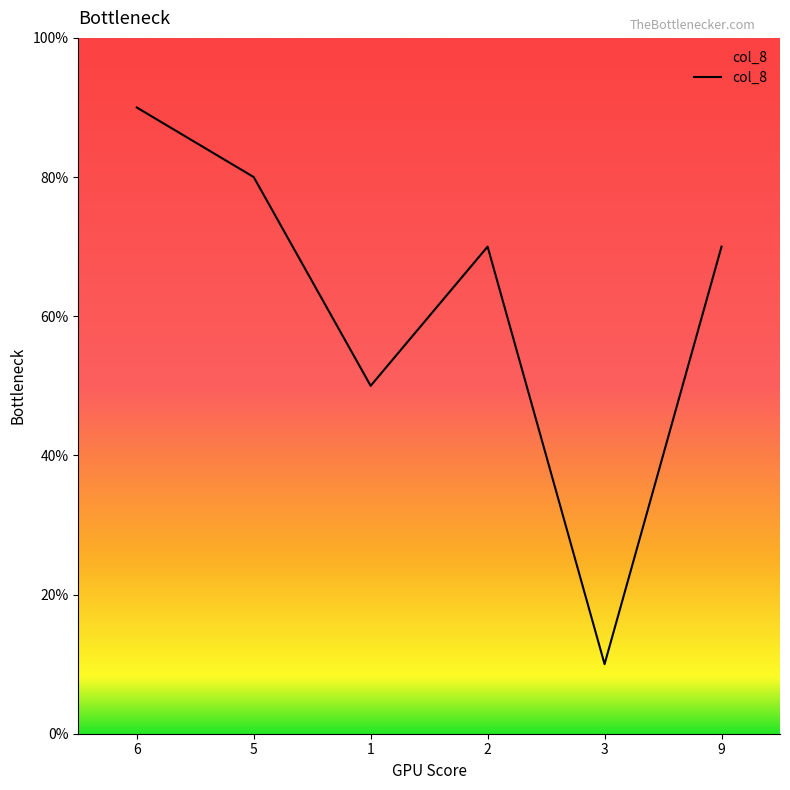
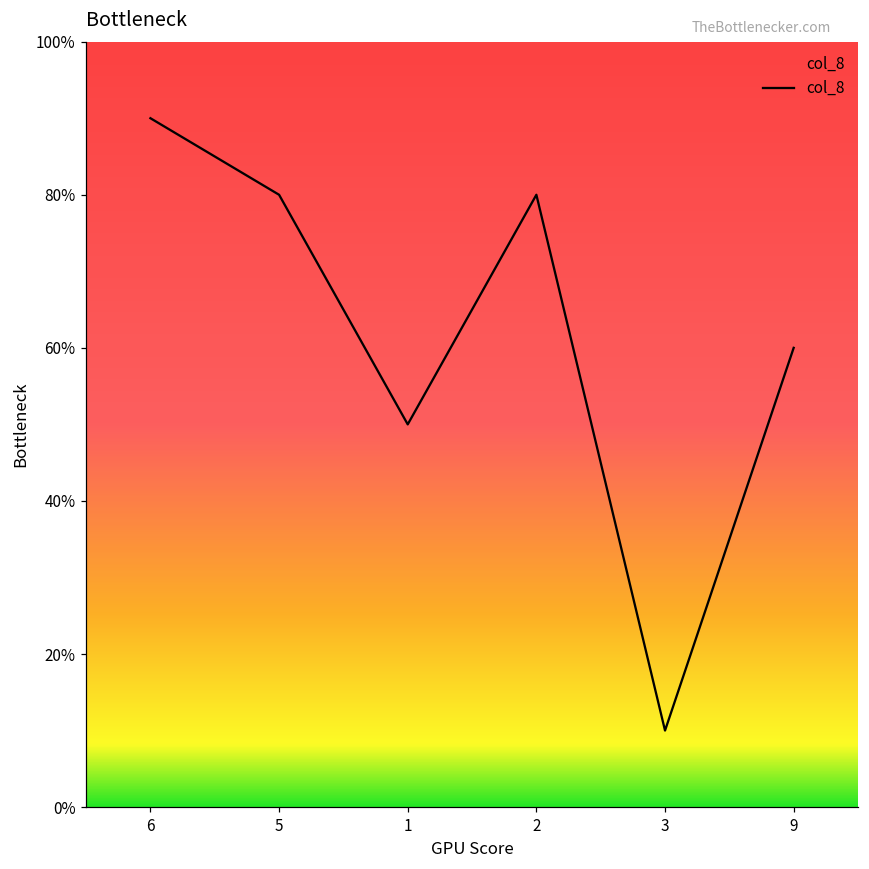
2: 70% -> 80%
9: 70% -> 60%
